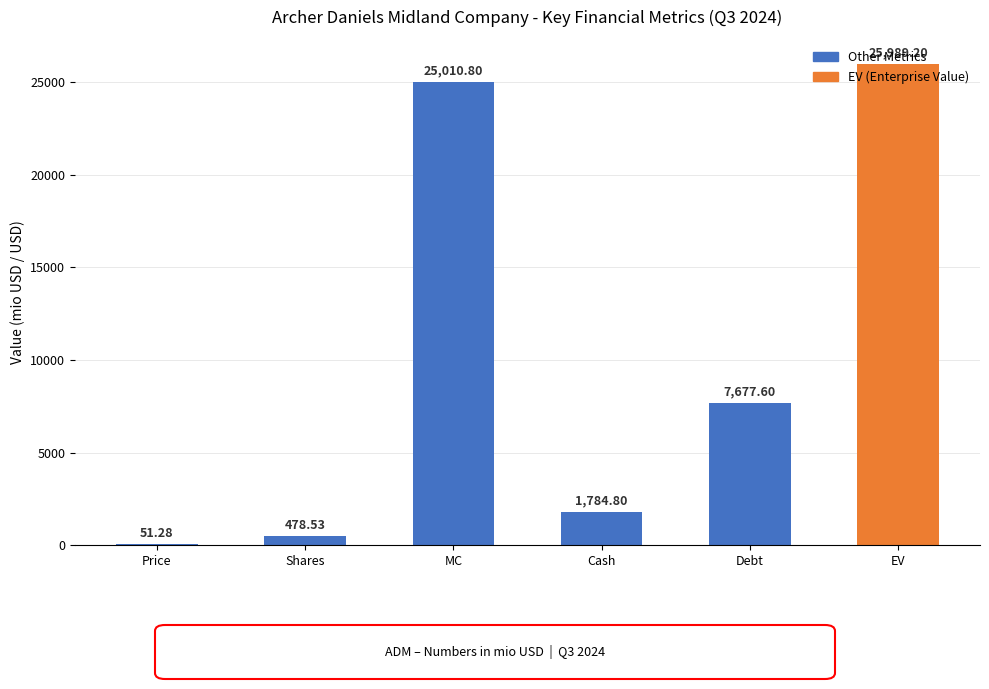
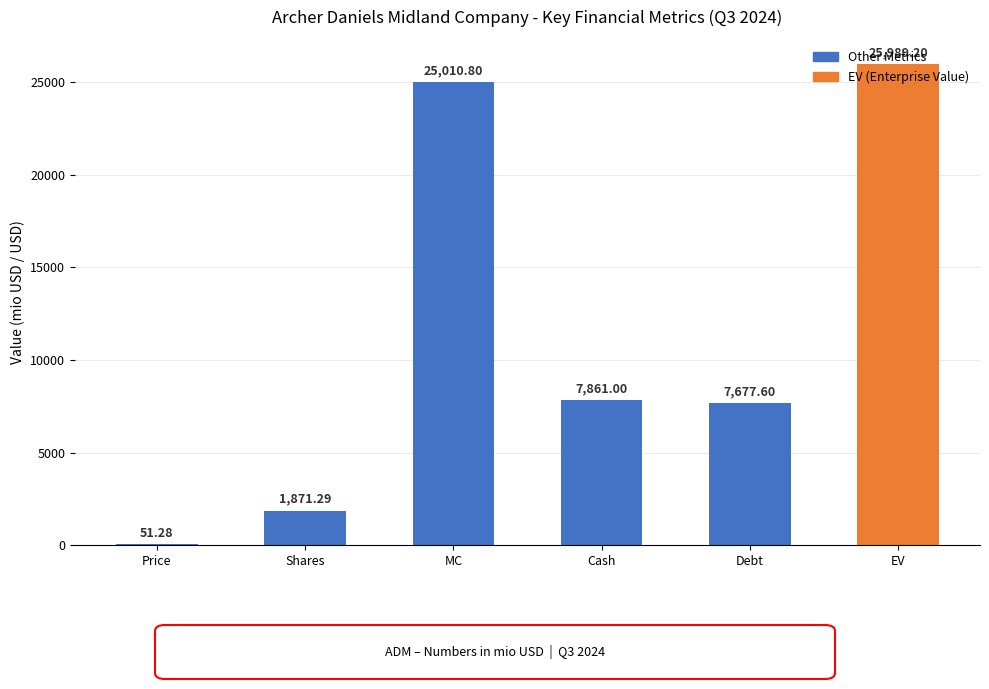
Shares: 478.53 -> 1,871.29
Cash: 1,784.80 -> 7,861.00
